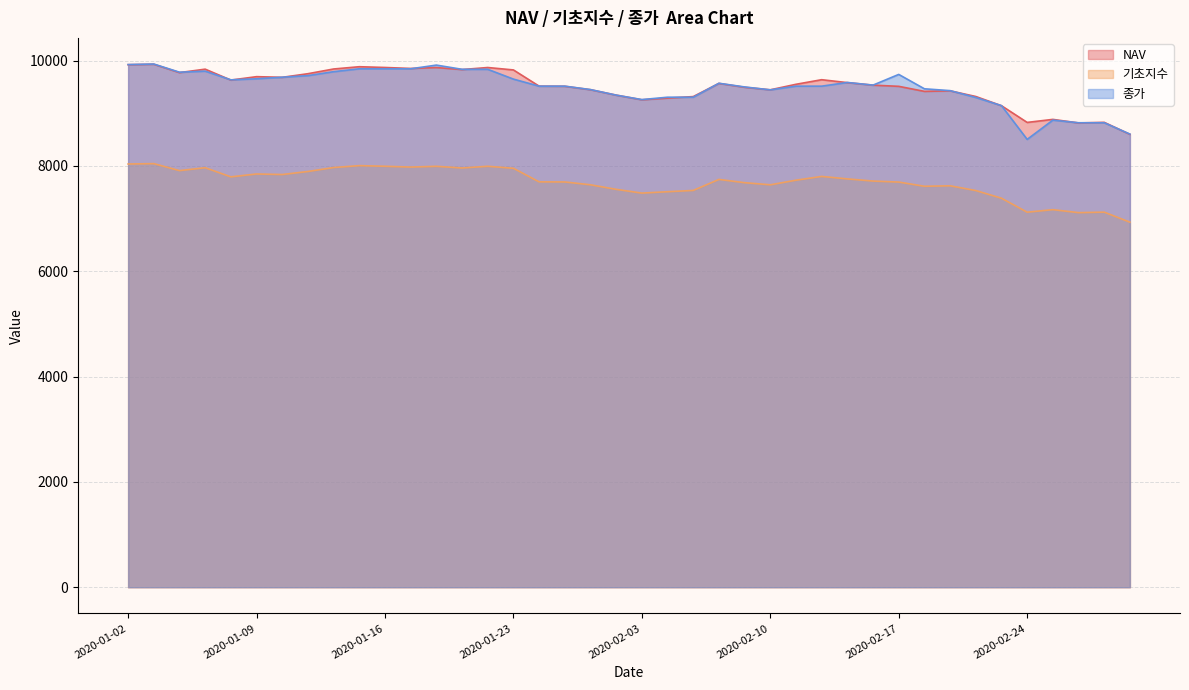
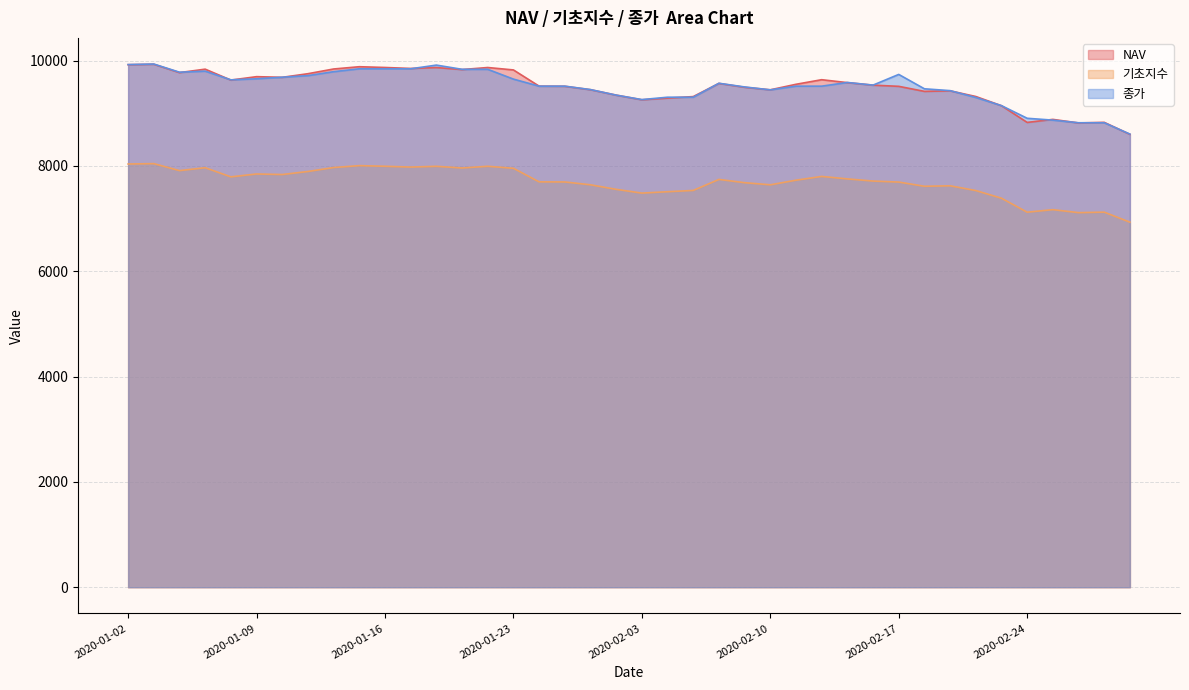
종가, 2020-02-24: 8500 -> 8900
